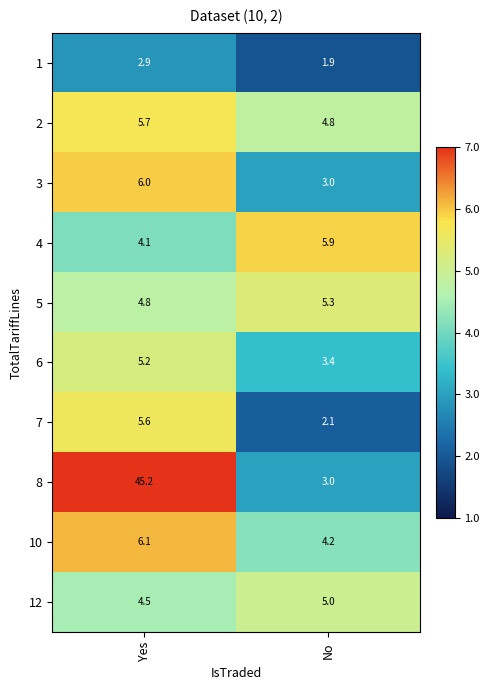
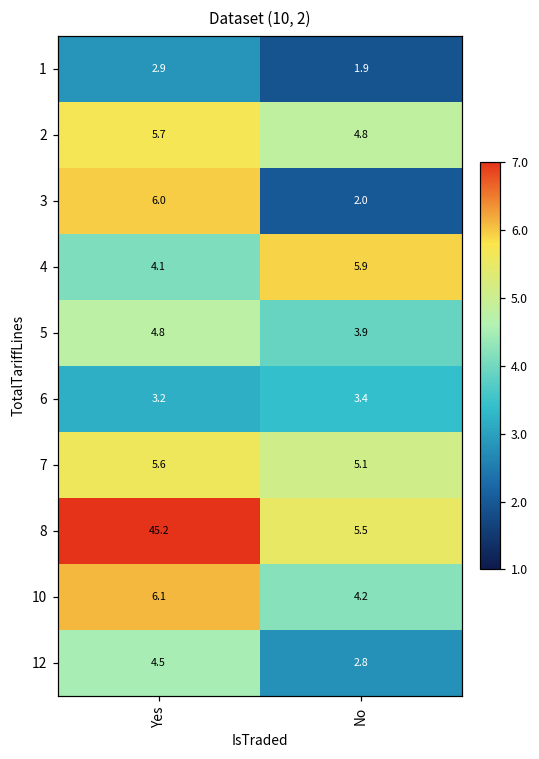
3, No: 3.0 -> 2.0
5, No: 5.3 -> 3.9
6, Yes: 5.2 -> 3.2
7, No: 2.1 -> 5.1
8, No: 3.0 -> 5.5
12, No: 5.0 -> 2.8
